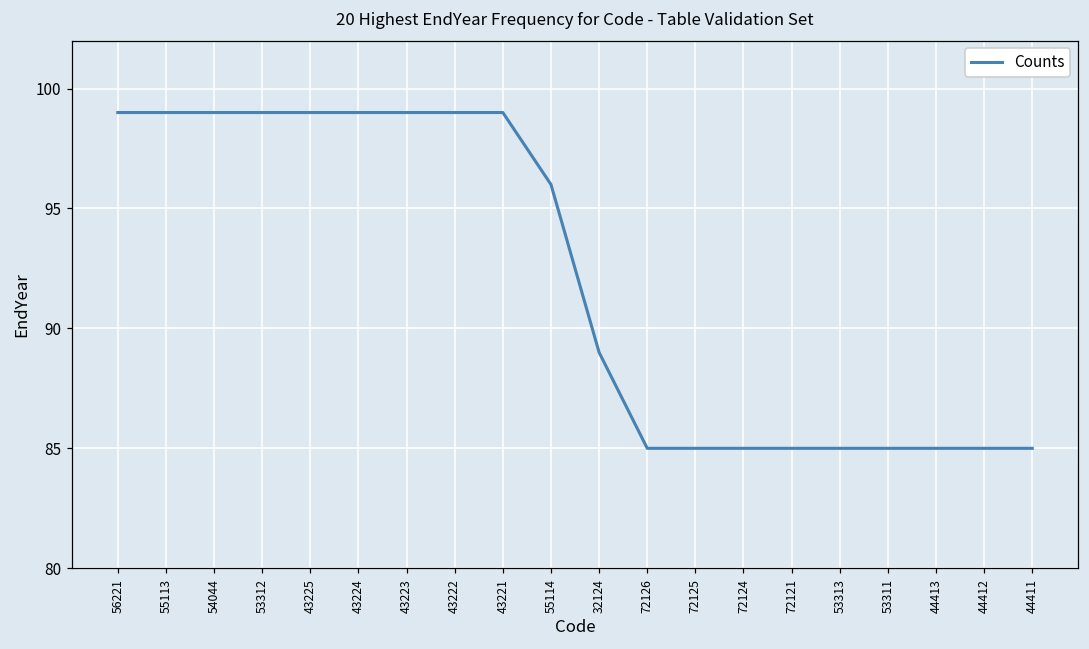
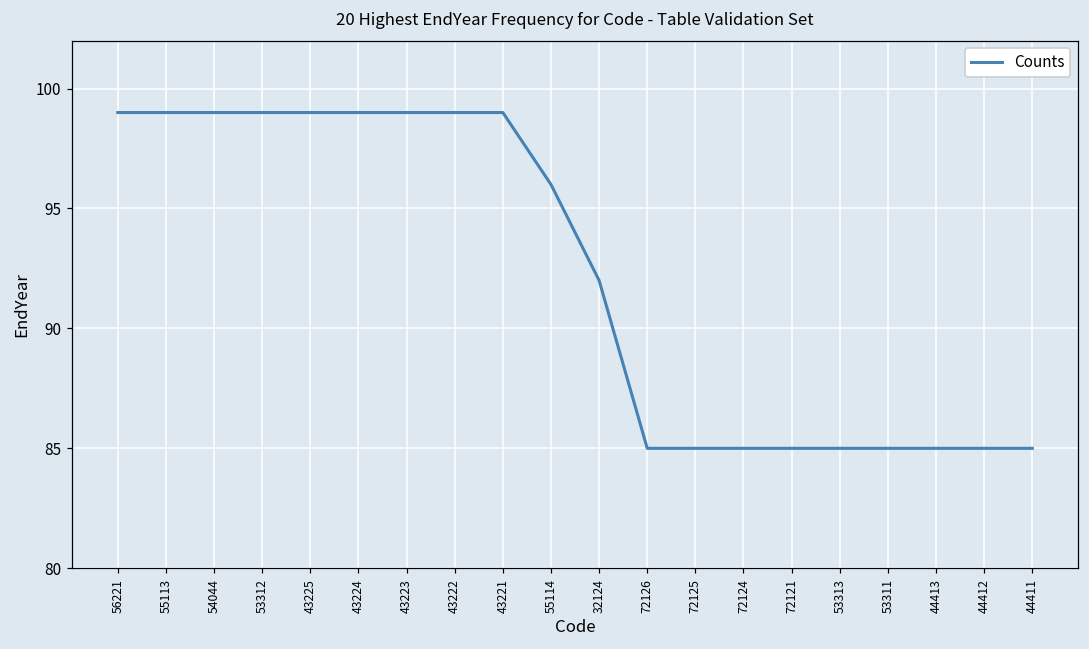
32124: 89 -> 92
